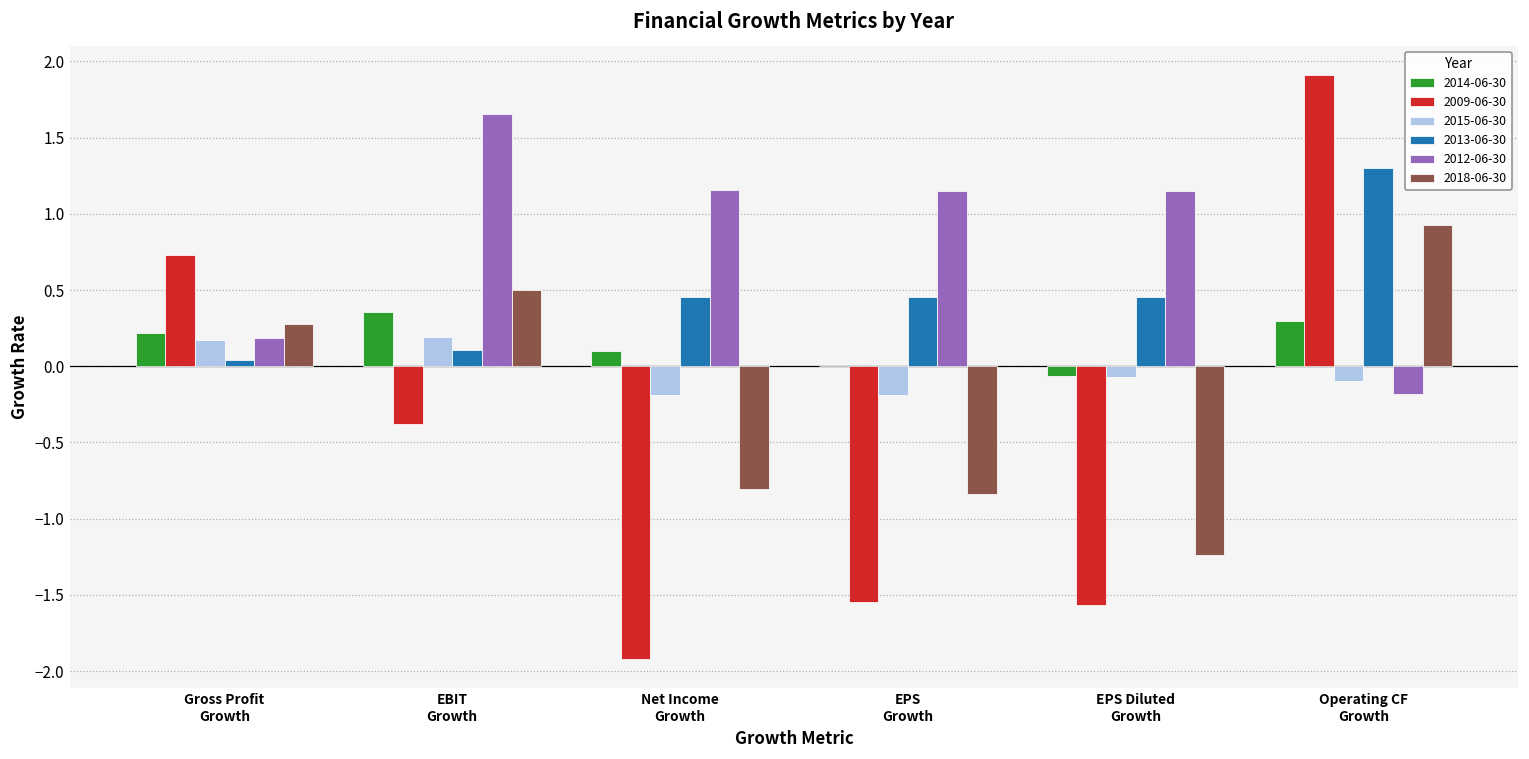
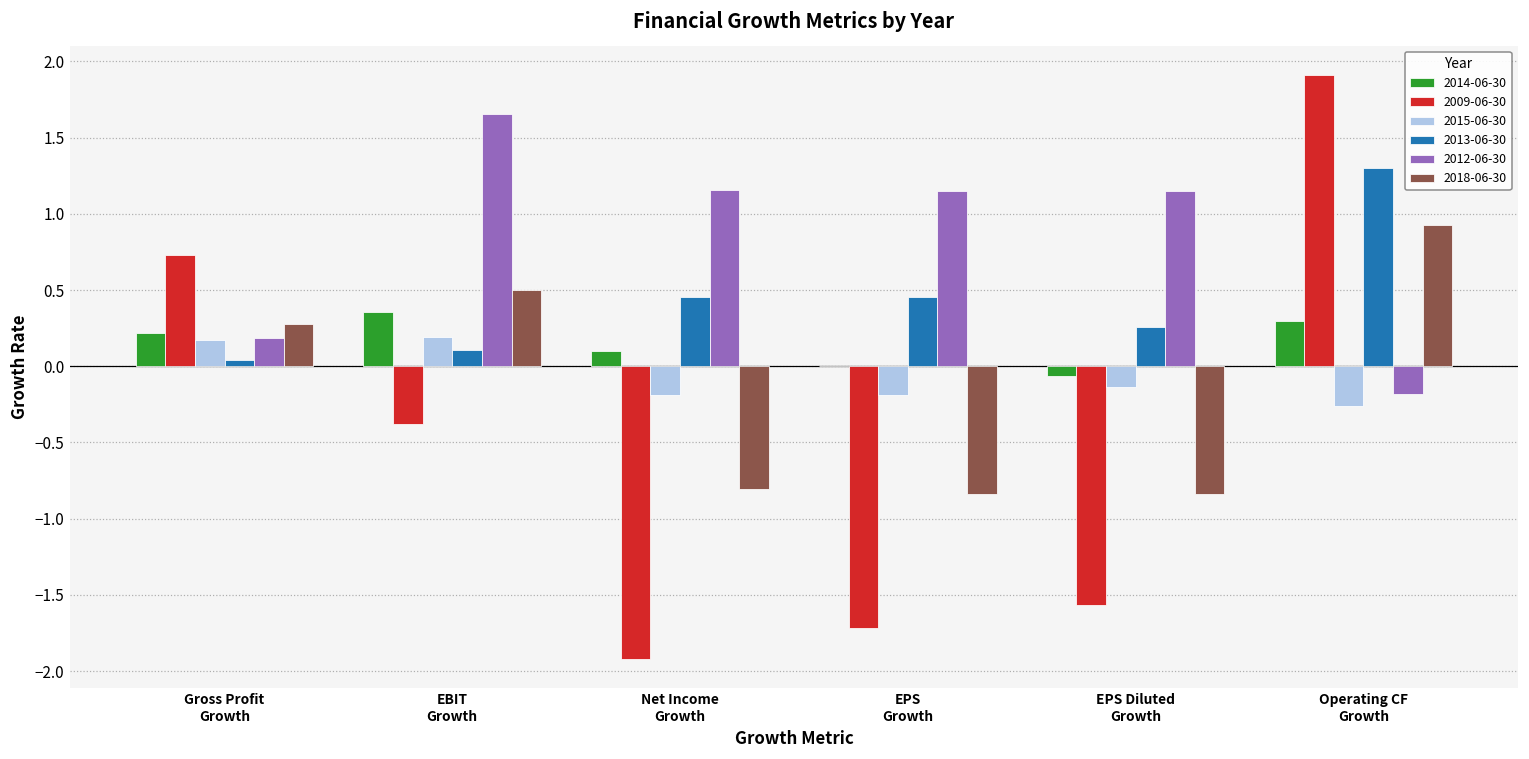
2009-06-30, EPS Growth: -1.55 -> -1.72
2015-06-30, EPS Diluted Growth: -0.07 -> -0.13
2013-06-30, EPS Diluted Growth: 0.45 -> 0.26
2018-06-30, EPS Diluted Growth: -1.24 -> -0.84
2015-06-30, Operating CF Growth: -0.10 -> -0.26
